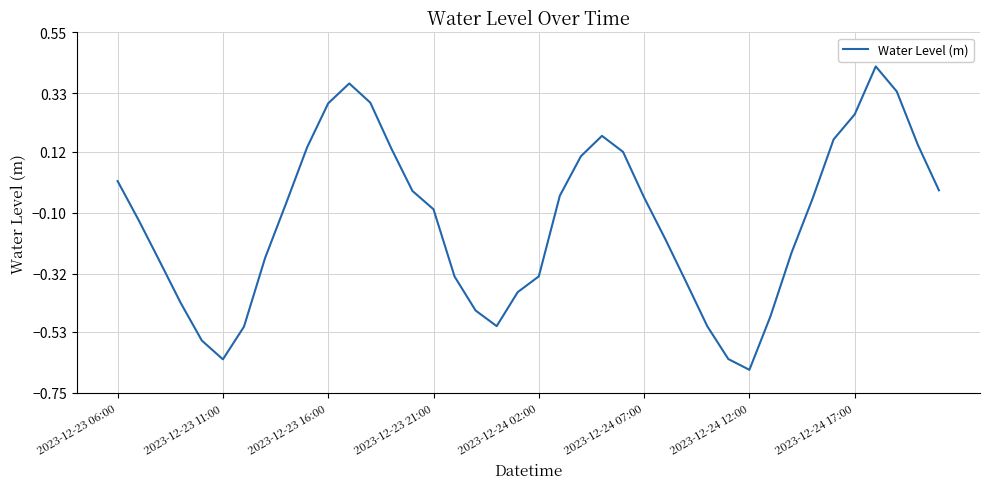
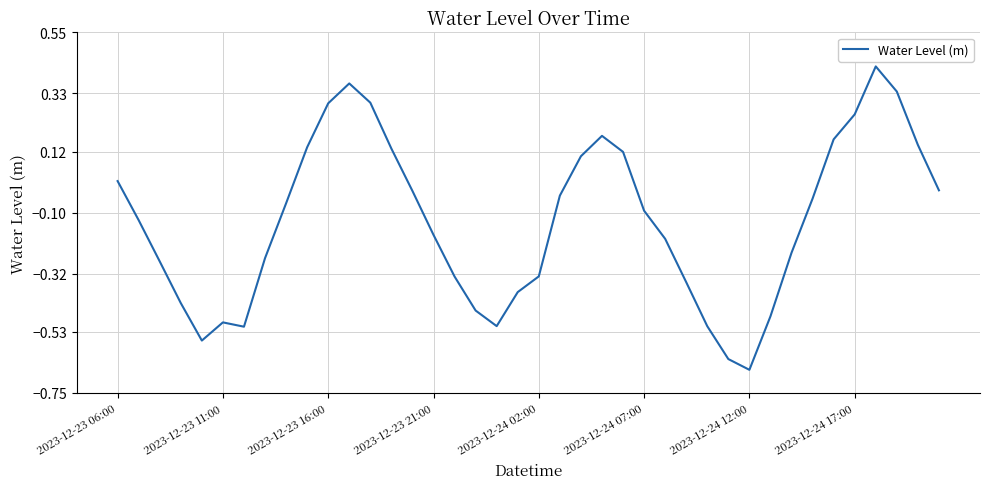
2023-12-23 11:00: -0.63 -> -0.50
2023-12-23 21:00: -0.09 -> -0.18
2023-12-24 07:00: -0.05 -> -0.09
